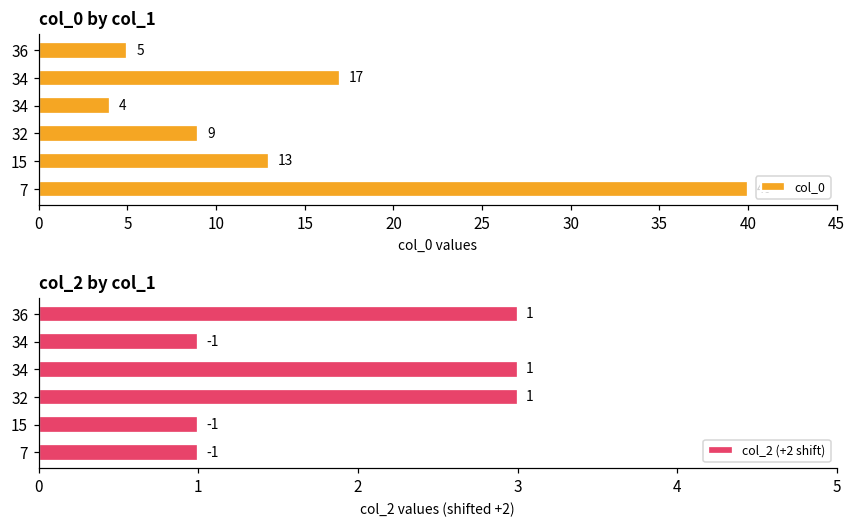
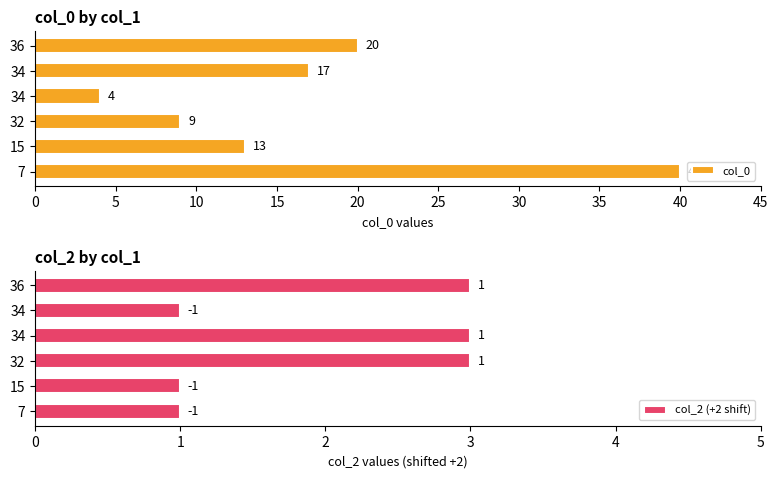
col_0 by col_1, 36: 5 -> 20
